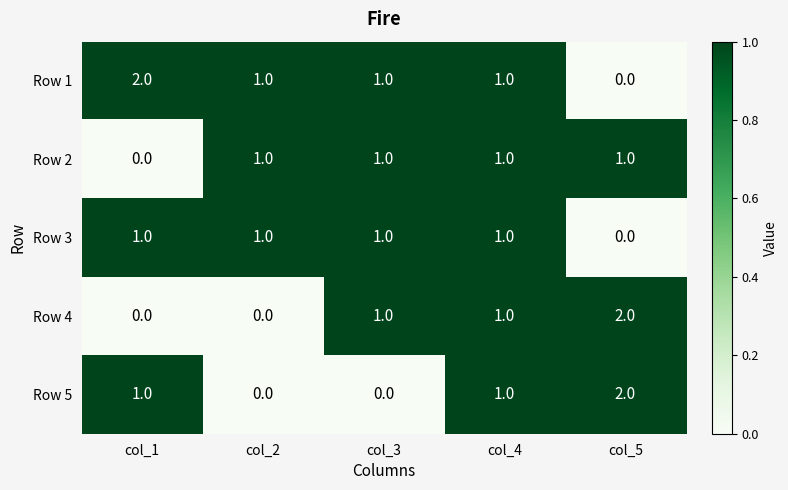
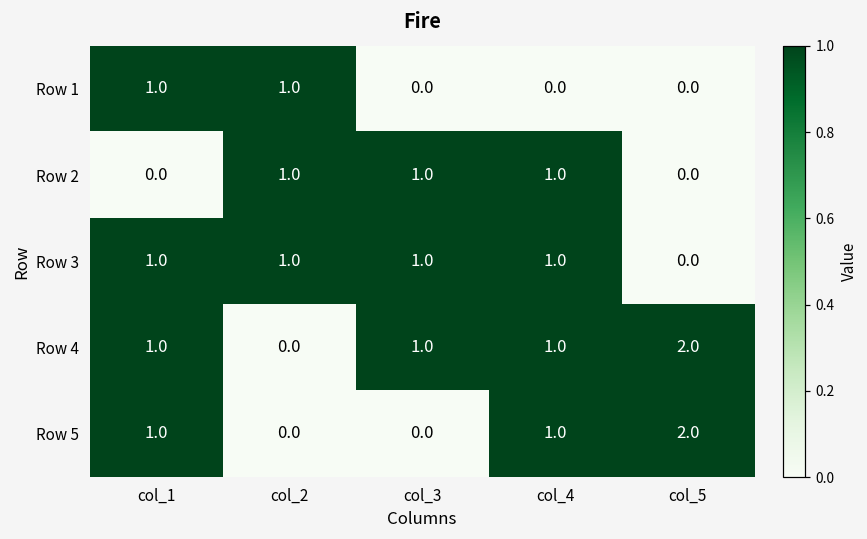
Row 1, col_1: 2.0 -> 1.0
Row 1, col_3: 1.0 -> 0.0
Row 1, col_4: 1.0 -> 0.0
Row 2, col_5: 1.0 -> 0.0
Row 4, col_1: 0.0 -> 1.0
